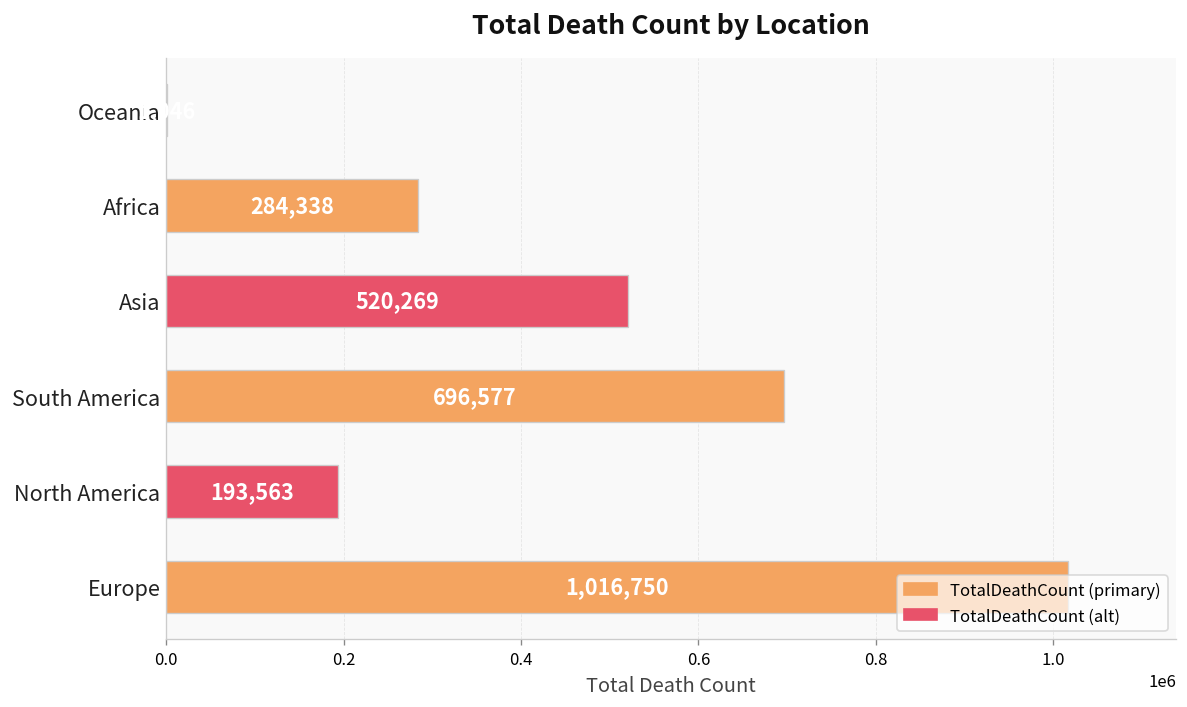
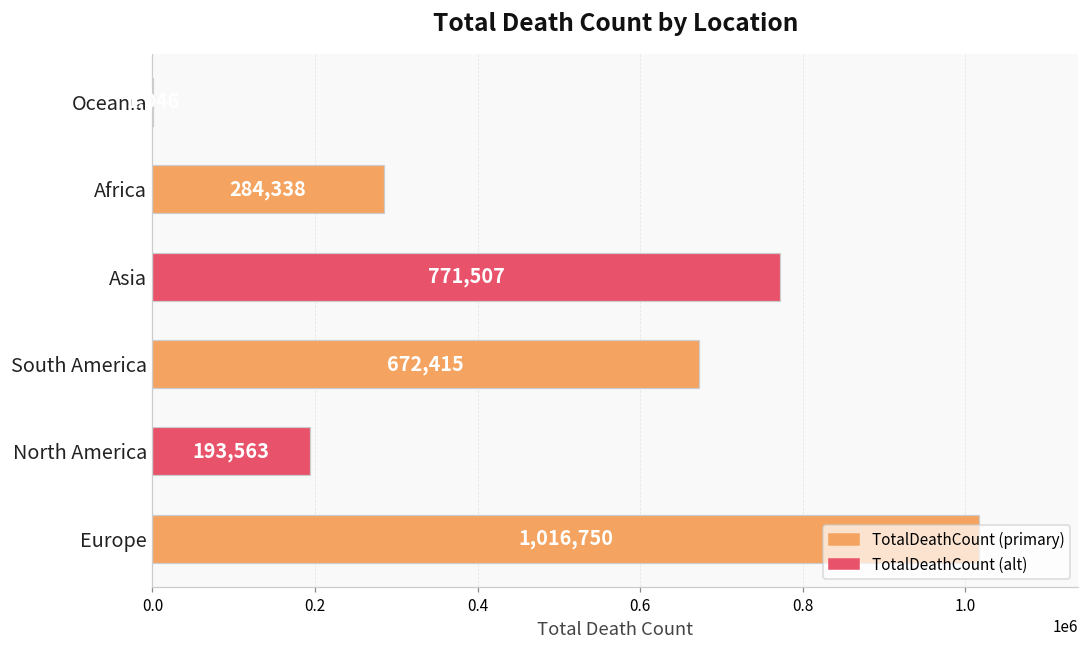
Asia: 520,269 -> 771,507
South America: 696,577 -> 672,415
